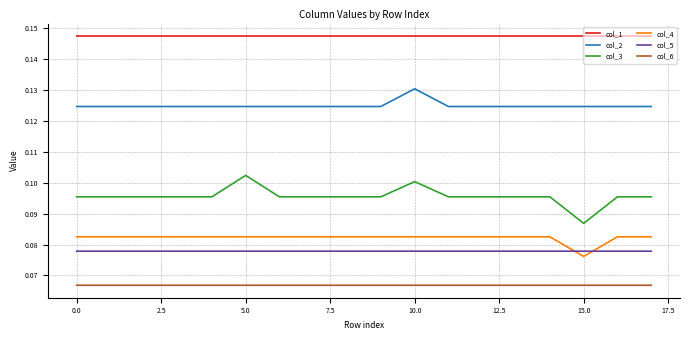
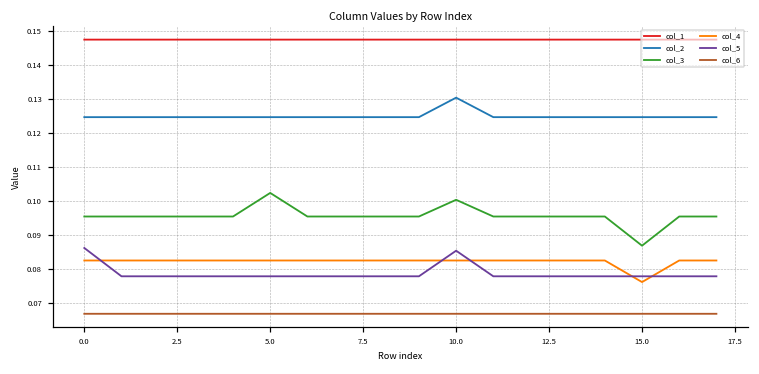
col_5, 0.0: 0.078 -> 0.086
col_5, 10.0: 0.078 -> 0.085
